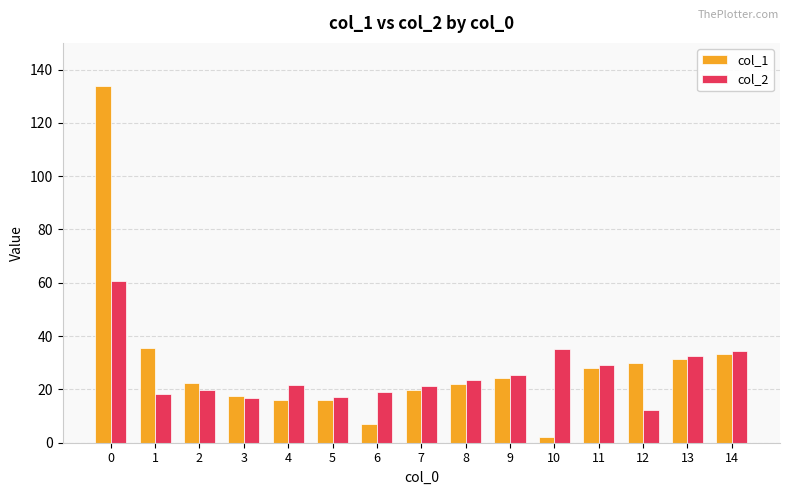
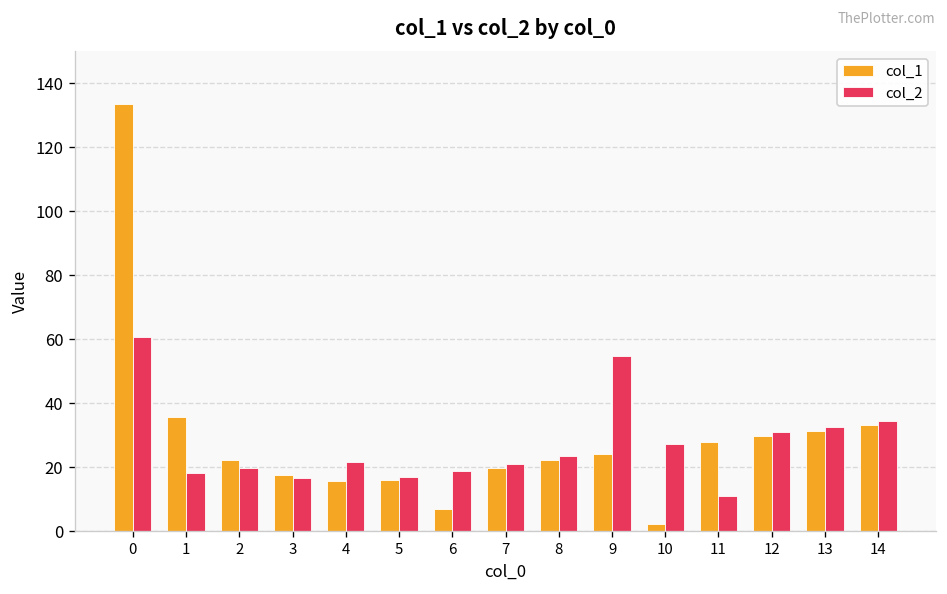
col_2, 9: 25 -> 55
col_2, 10: 35 -> 27
col_2, 11: 29 -> 11
col_2, 12: 12 -> 31
